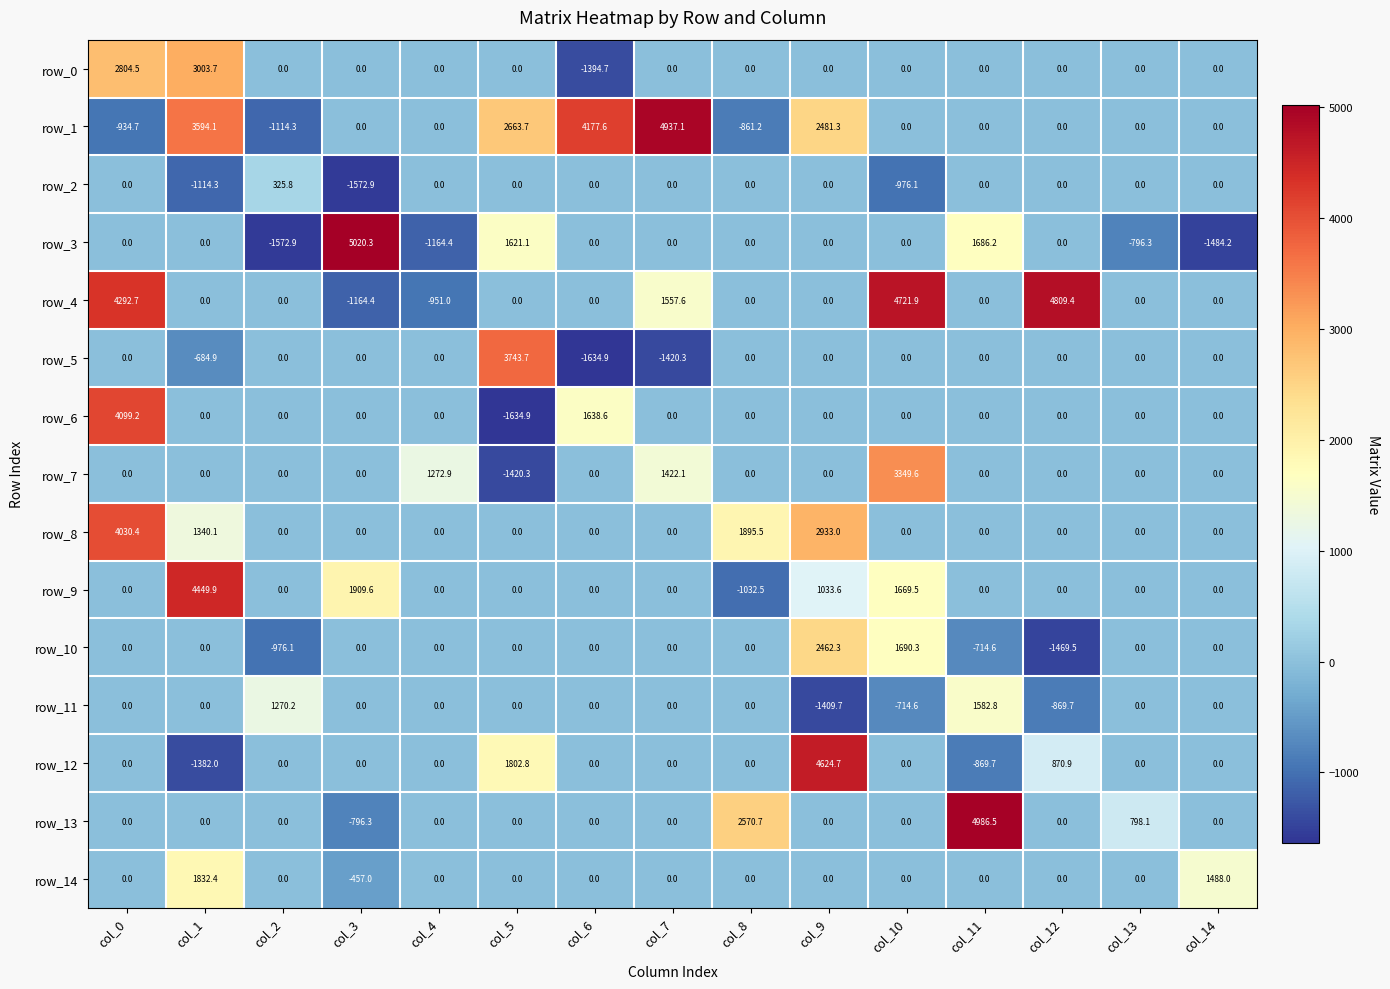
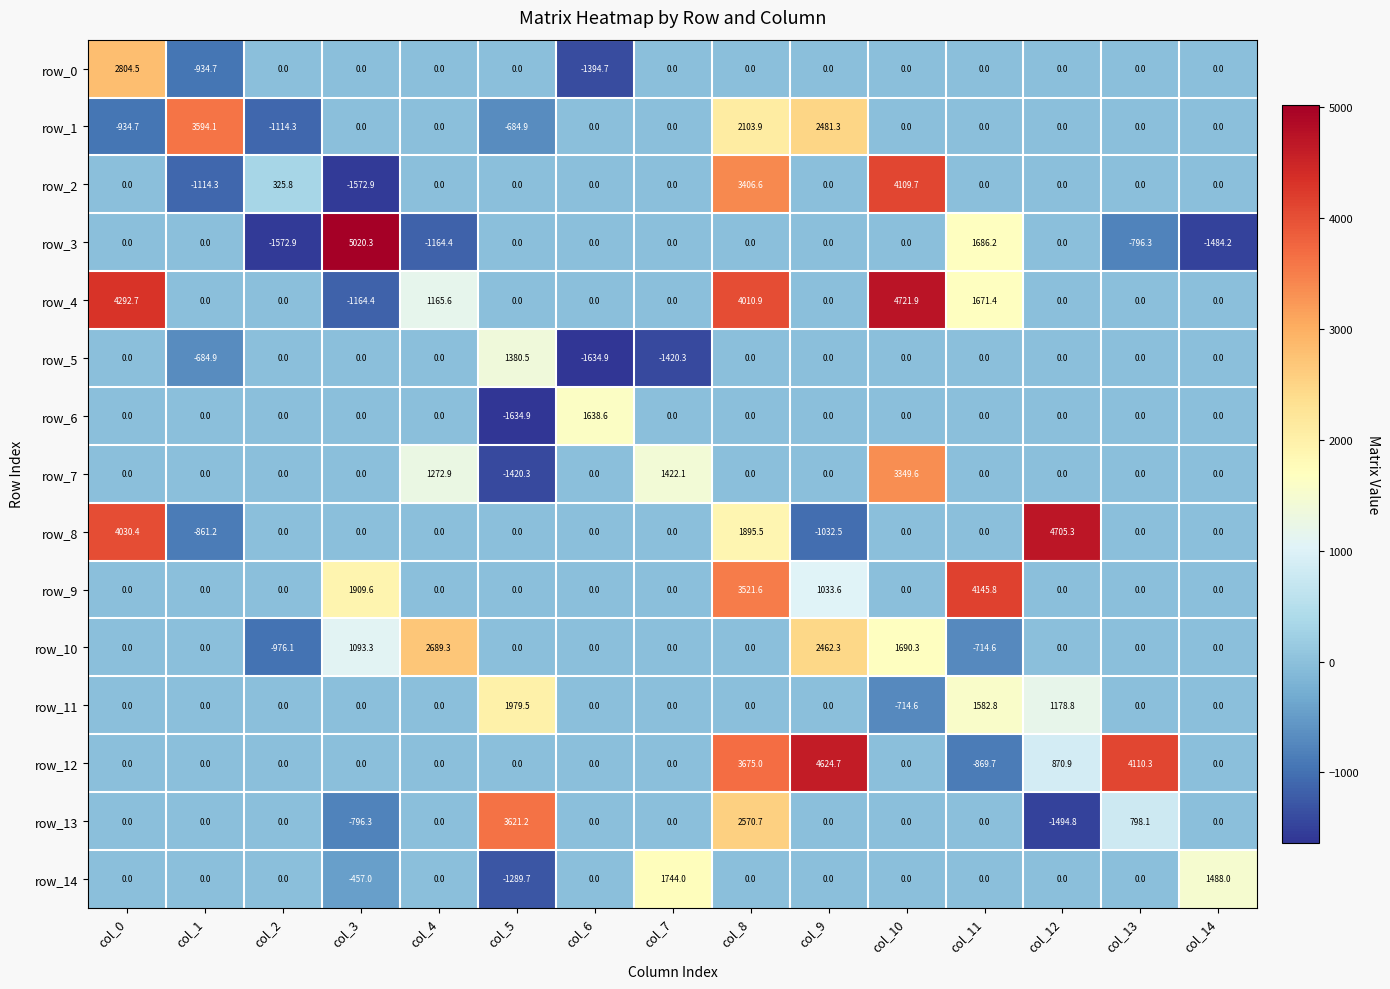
row_0, col_1: 3003.7 -> -934.7
row_1, col_5: 2663.7 -> -684.9
row_1, col_6: 4177.6 -> 0.0
row_1, col_7: 4937.1 -> 0.0
row_1, col_8: -861.2 -> 2103.9
row_2, col_8: 0.0 -> 3406.6
row_2, col_10: -976.1 -> 4109.7
row_3, col_5: 1621.1 -> 0.0
row_4, col_4: -951.0 -> 1165.6
row_4, col_7: 1557.6 -> 0.0
row_4, col_8: 0.0 -> 4010.9
row_4, col_11: 0.0 -> 1671.4
row_4, col_12: 4809.4 -> 0.0
row_5, col_5: 3743.7 -> 1380.5
row_6, col_0: 4099.2 -> 0.0
row_8, col_1: 1340.1 -> -861.2
row_8, col_9: 2933.0 -> -1032.5
row_8, col_12: 0.0 -> 4705.3
row_9, col_1: 4449.9 -> 0.0
row_9, col_8: -1032.5 -> 3521.6
row_9, col_10: 1669.5 -> 0.0
row_9, col_11: 0.0 -> 4145.8
row_10, col_3: 0.0 -> 1093.3
row_10, col_4: 0.0 -> 2689.3
row_10, col_12: -1469.5 -> 0.0
row_11, col_2: 1270.2 -> 0.0
row_11, col_5: 0.0 -> 1979.5
row_11, col_9: -1409.7 -> 0.0
row_11, col_12: -869.7 -> 1178.8
row_12, col_1: -1382.0 -> 0.0
row_12, col_5: 1802.8 -> 0.0
row_12, col_8: 0.0 -> 3675.0
row_12, col_13: 0.0 -> 4110.3
row_13, col_5: 0.0 -> 3621.2
row_13, col_11: 4986.5 -> 0.0
row_13, col_12: 0.0 -> -1494.8
row_14, col_1: 1832.4 -> 0.0
row_14, col_5: 0.0 -> -1289.7
row_14, col_7: 0.0 -> 1744.0
